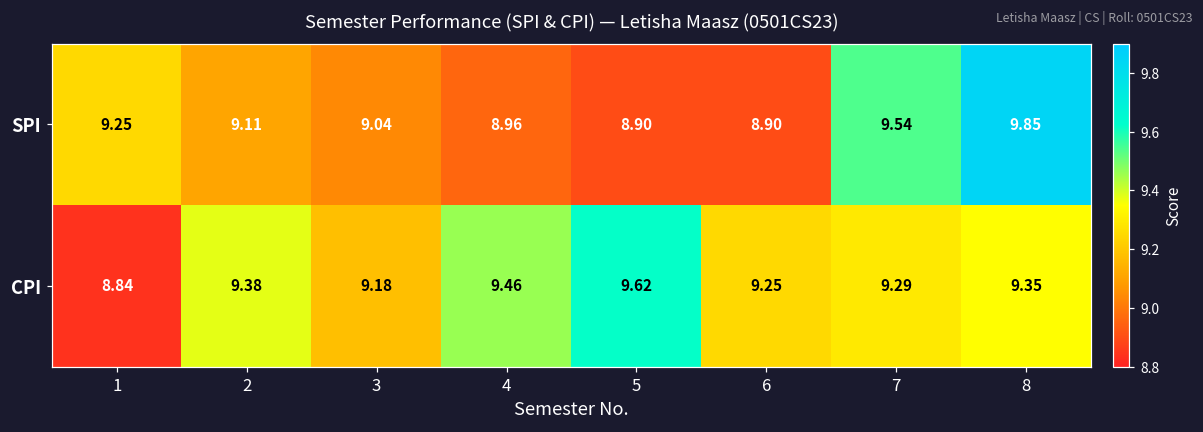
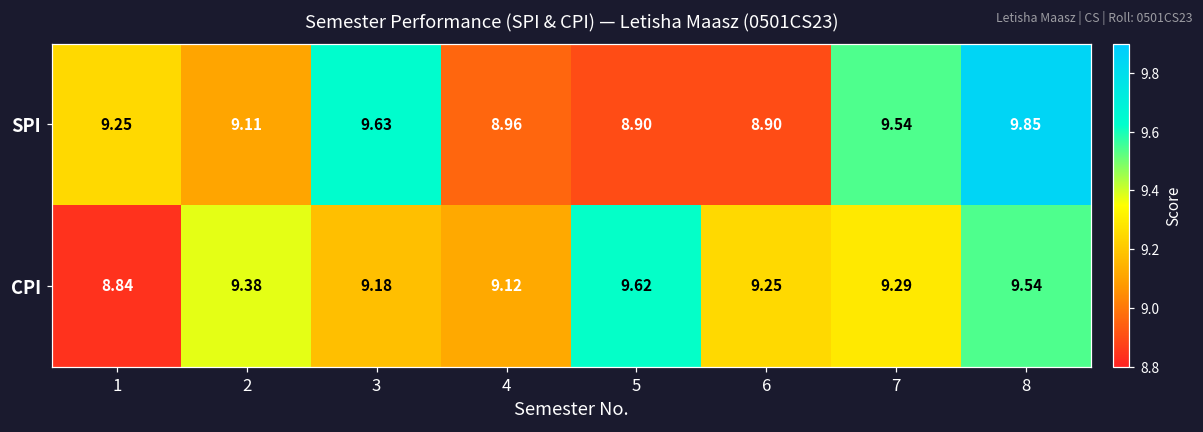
SPI, 3: 9.04 -> 9.63
CPI, 4: 9.46 -> 9.12
CPI, 8: 9.35 -> 9.54
